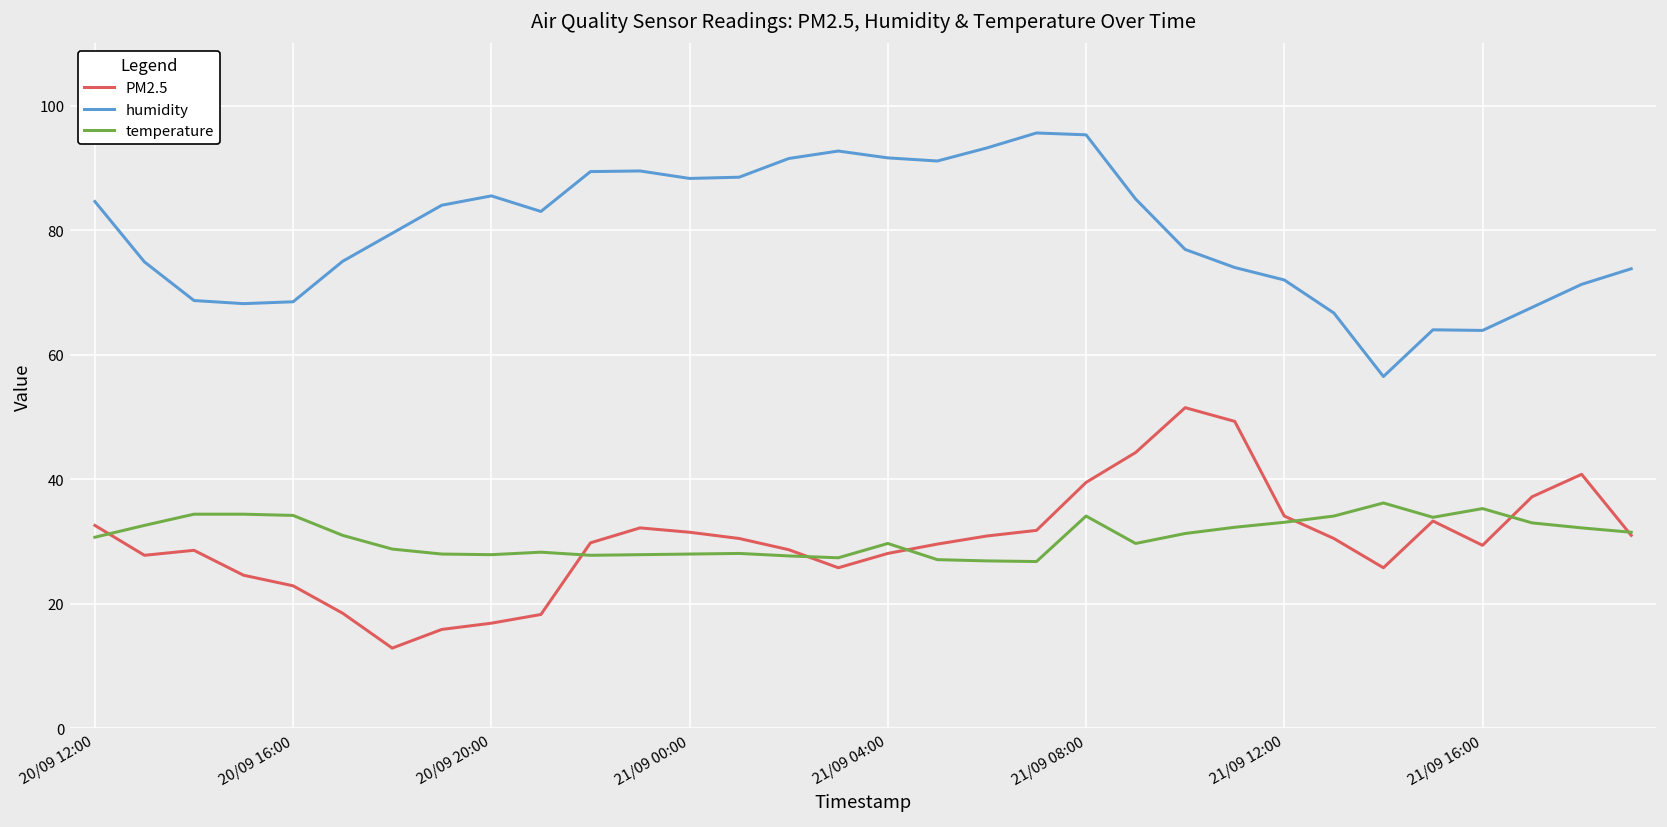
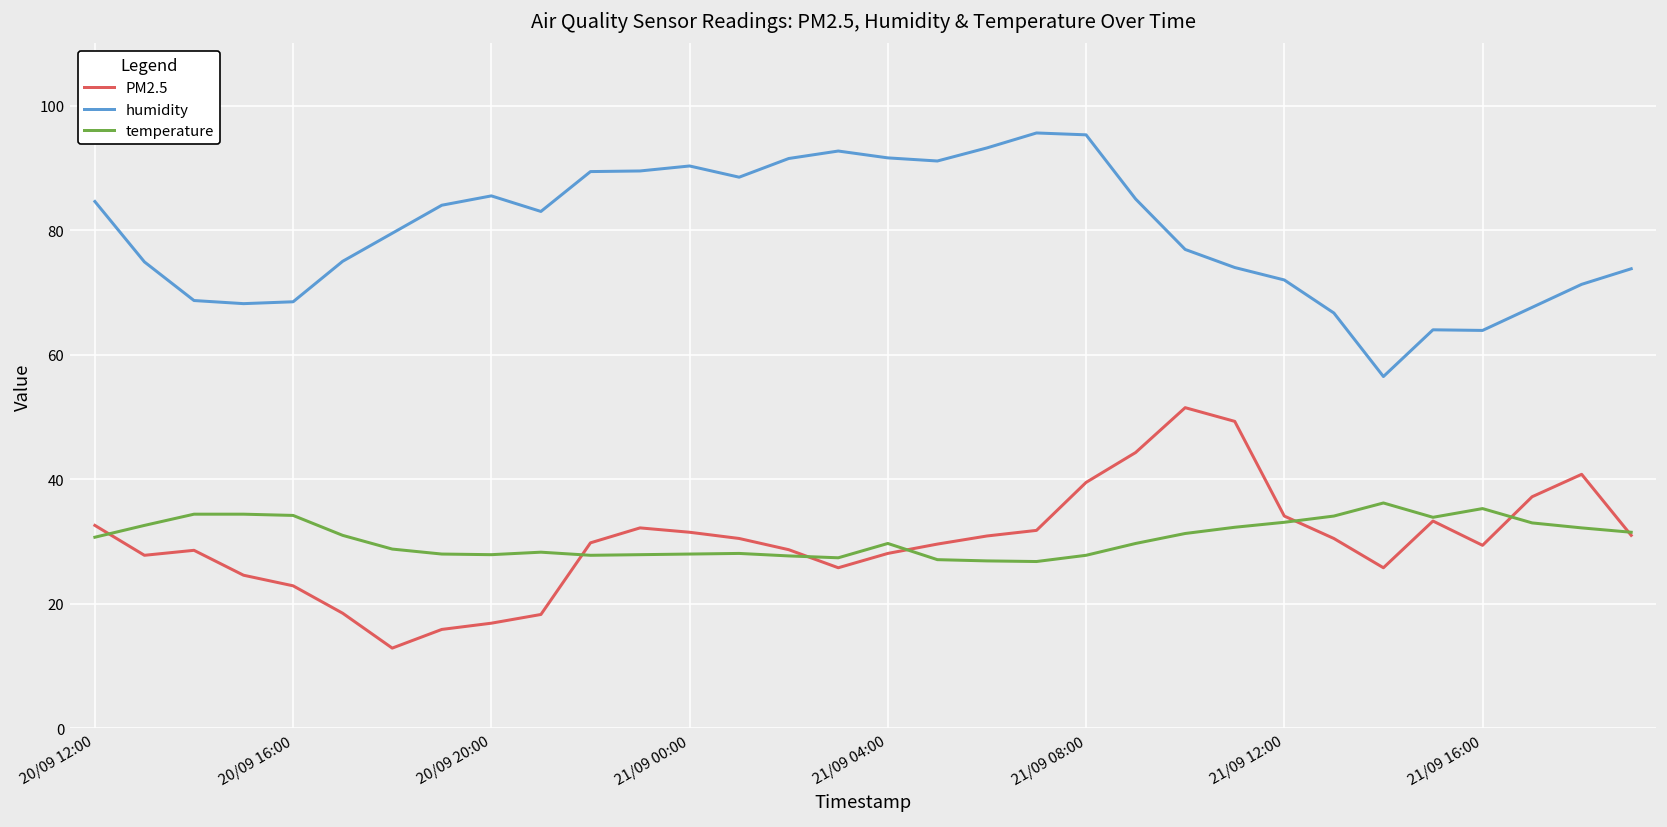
humidity, 21/09 00:00: 88 -> 90
temperature, 21/09 08:00: 34 -> 28
